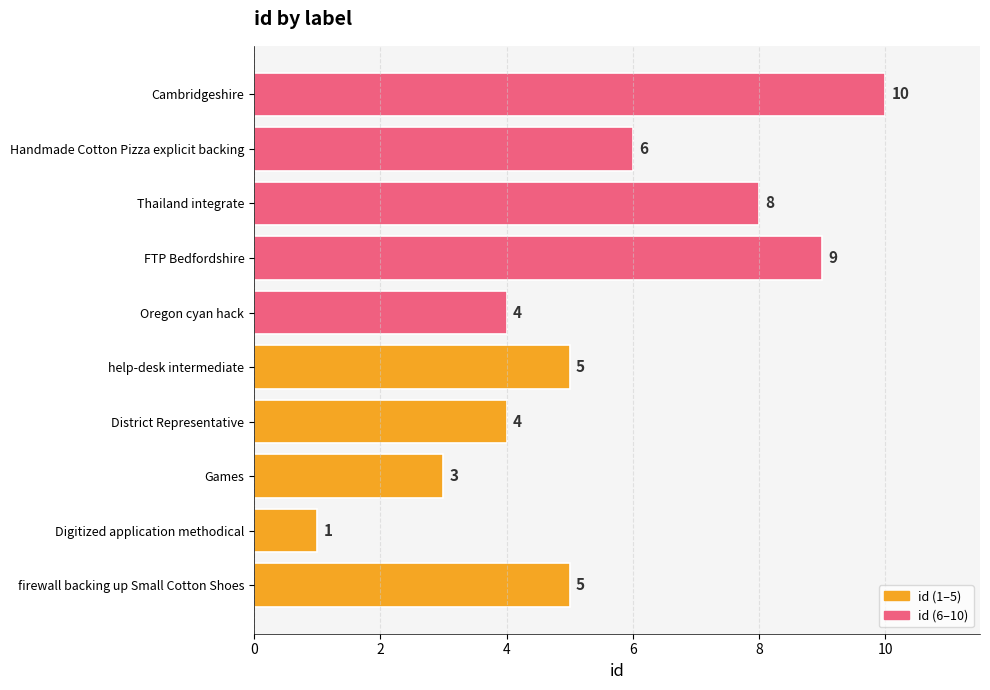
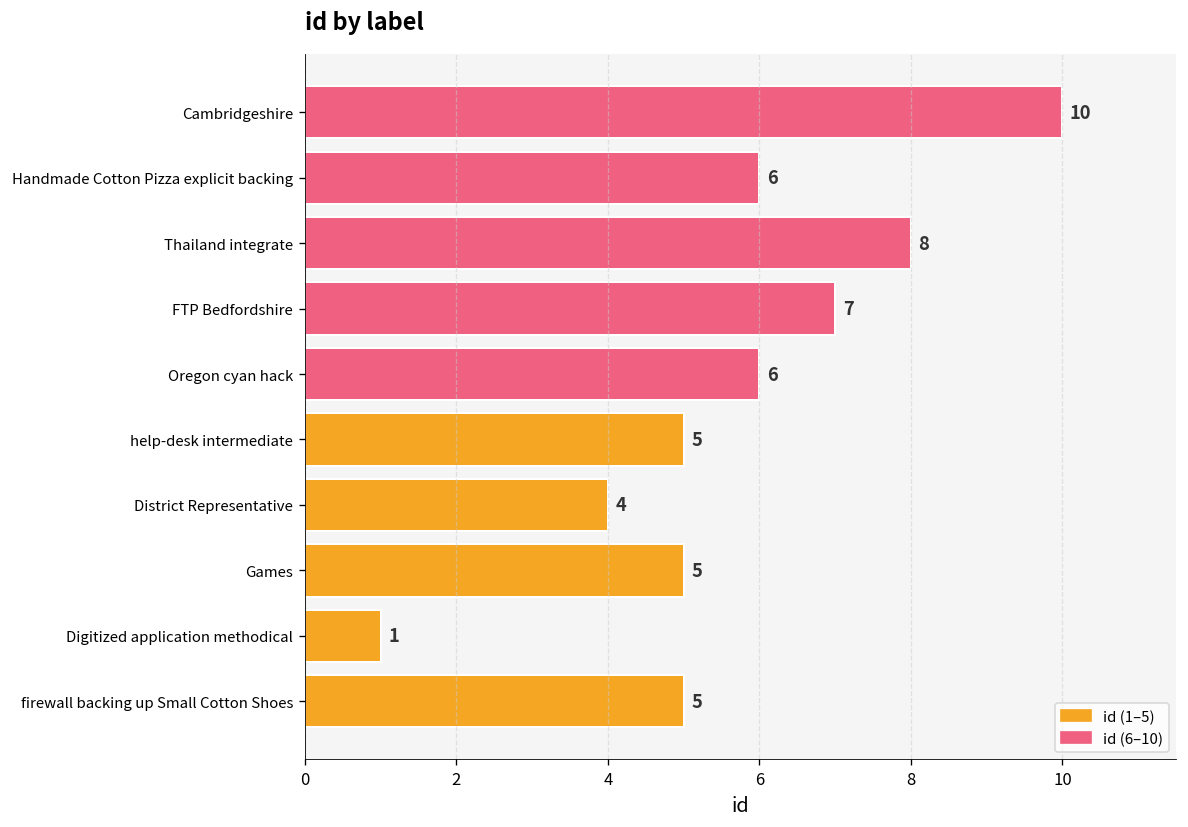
FTP Bedfordshire: 9 -> 7
Oregon cyan hack: 4 -> 6
Games: 3 -> 5
